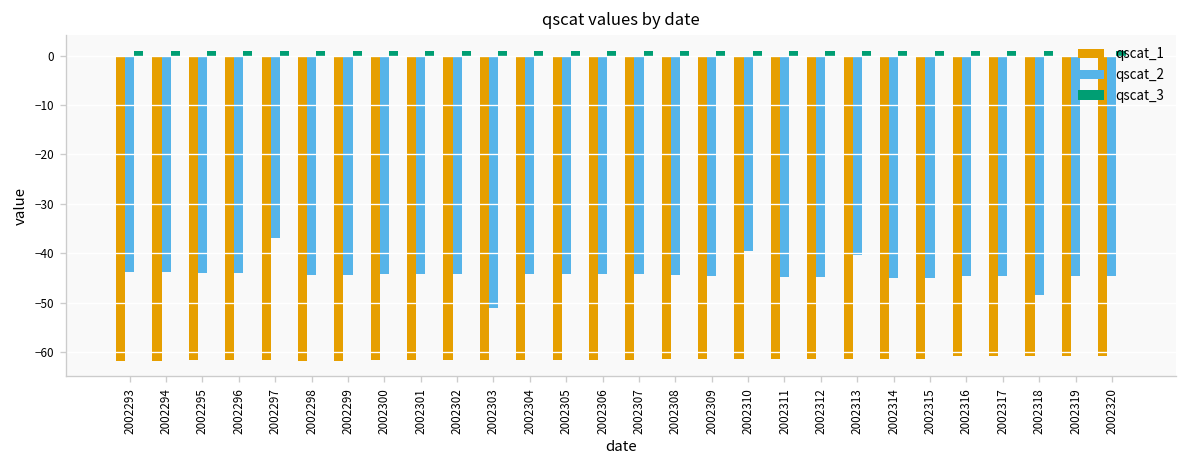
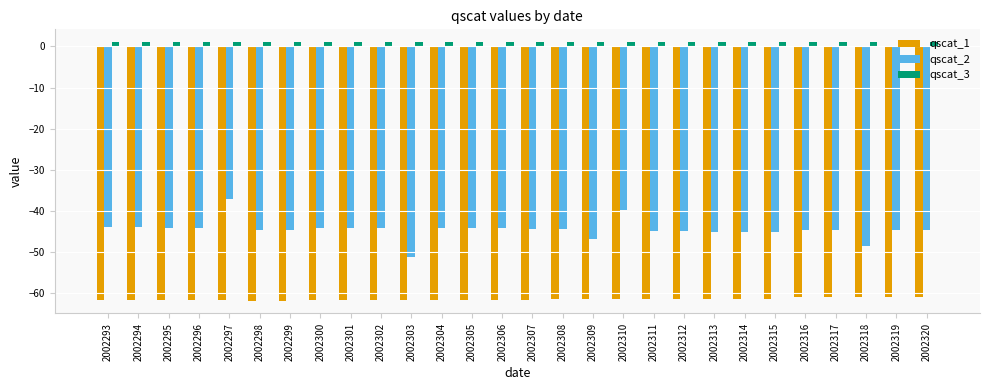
qscat_2, 2002309: -45 -> -47
qscat_2, 2002313: -40 -> -45
